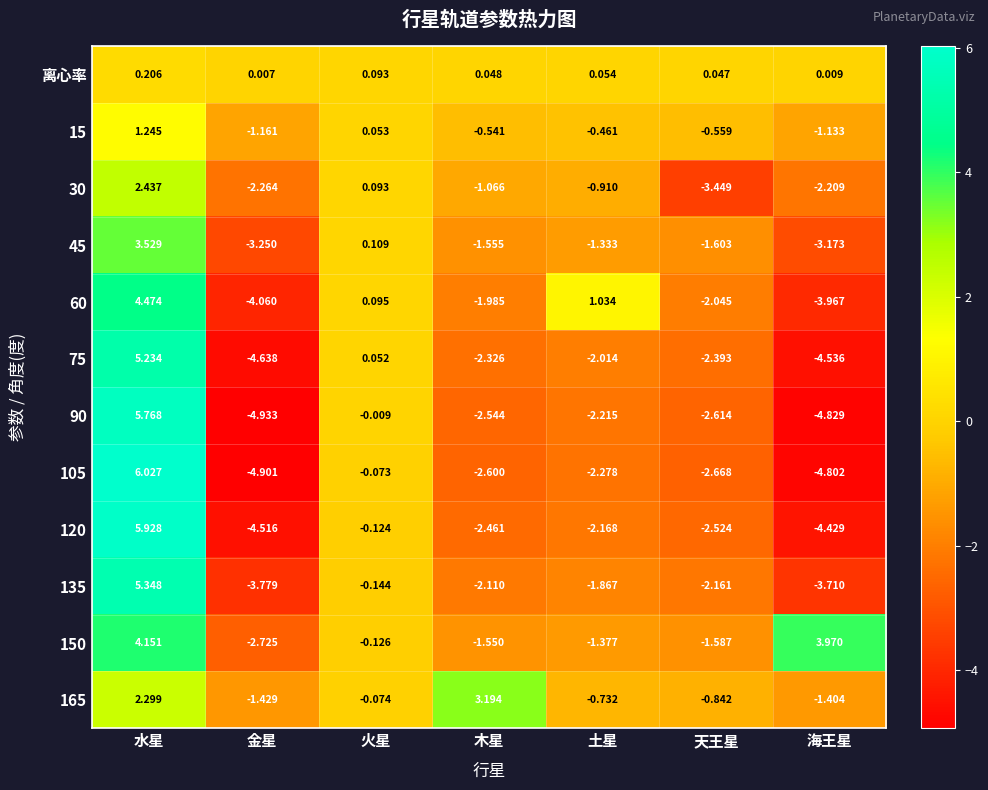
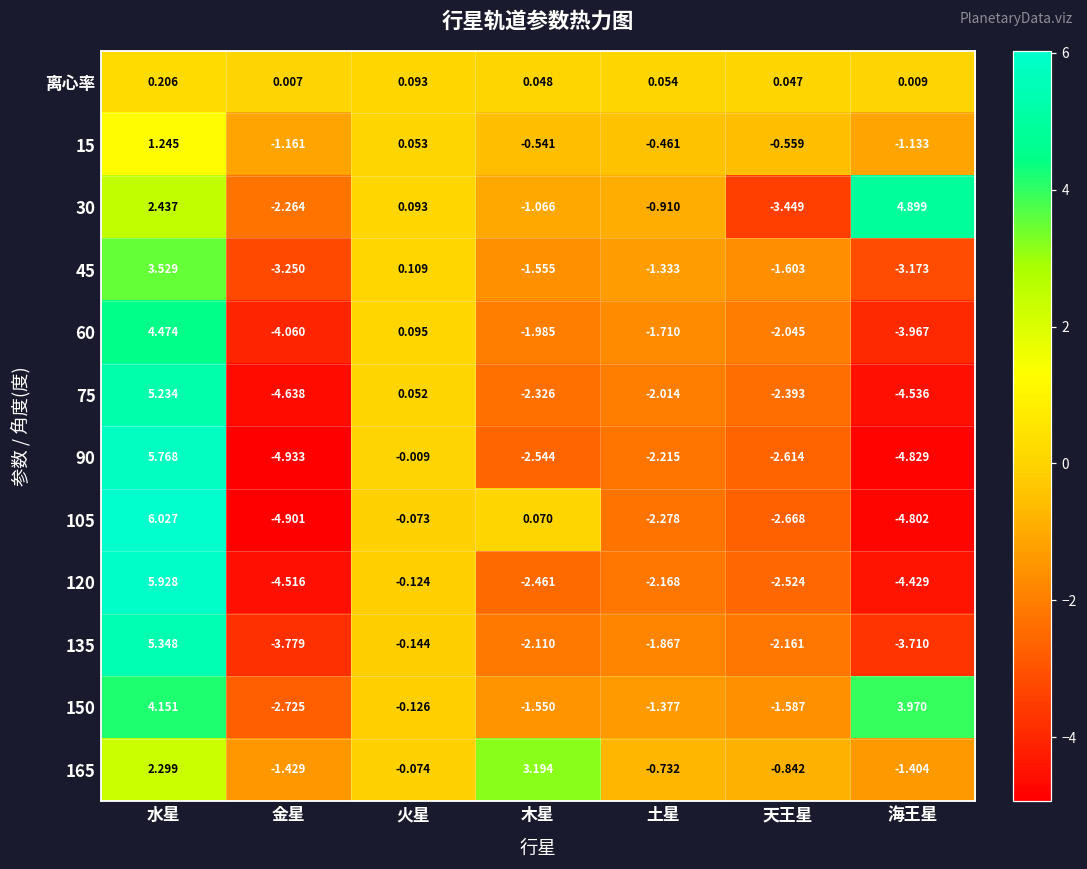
30, 海王星: -2.209 -> 4.899
60, 土星: 1.034 -> -1.710
105, 木星: -2.600 -> 0.070
